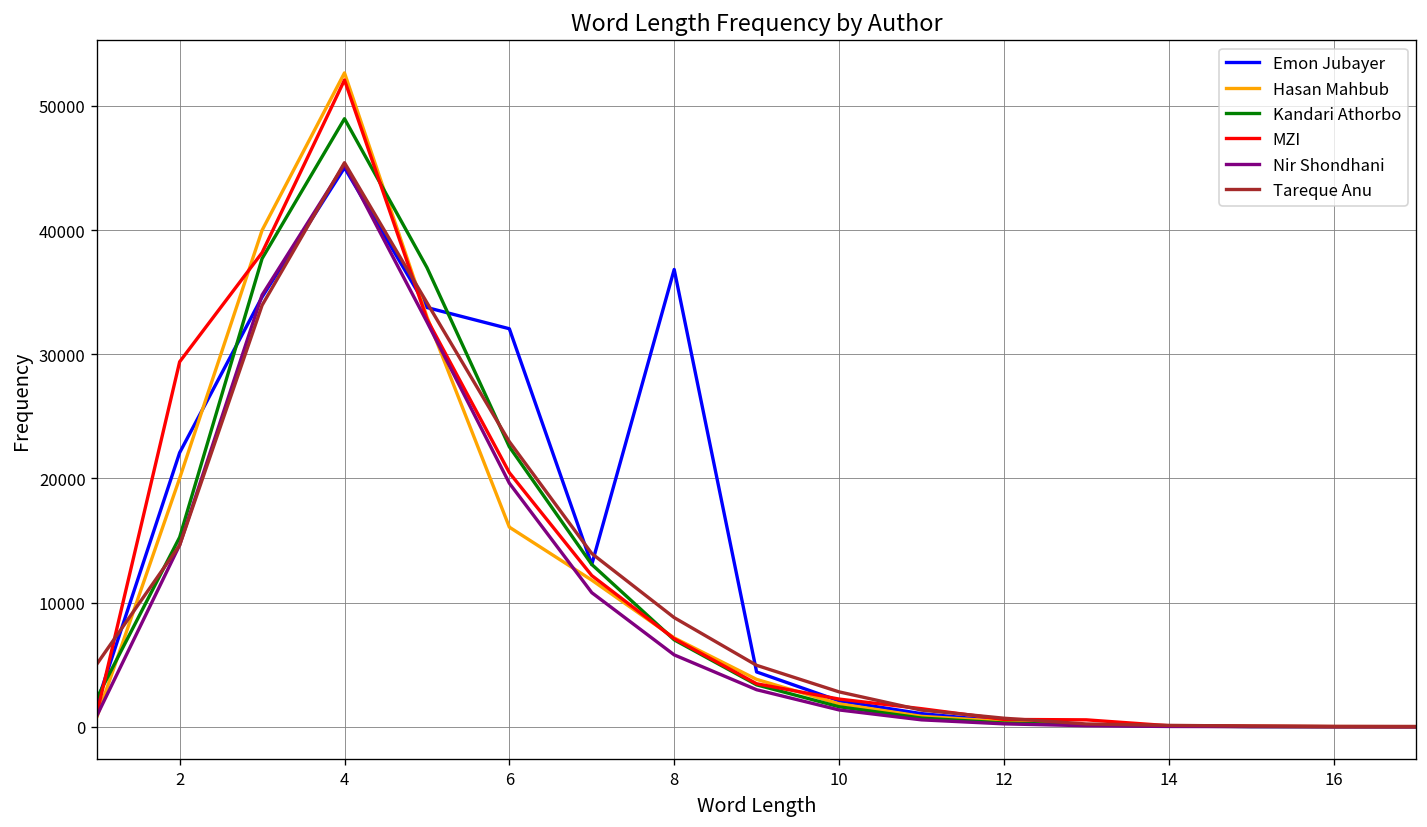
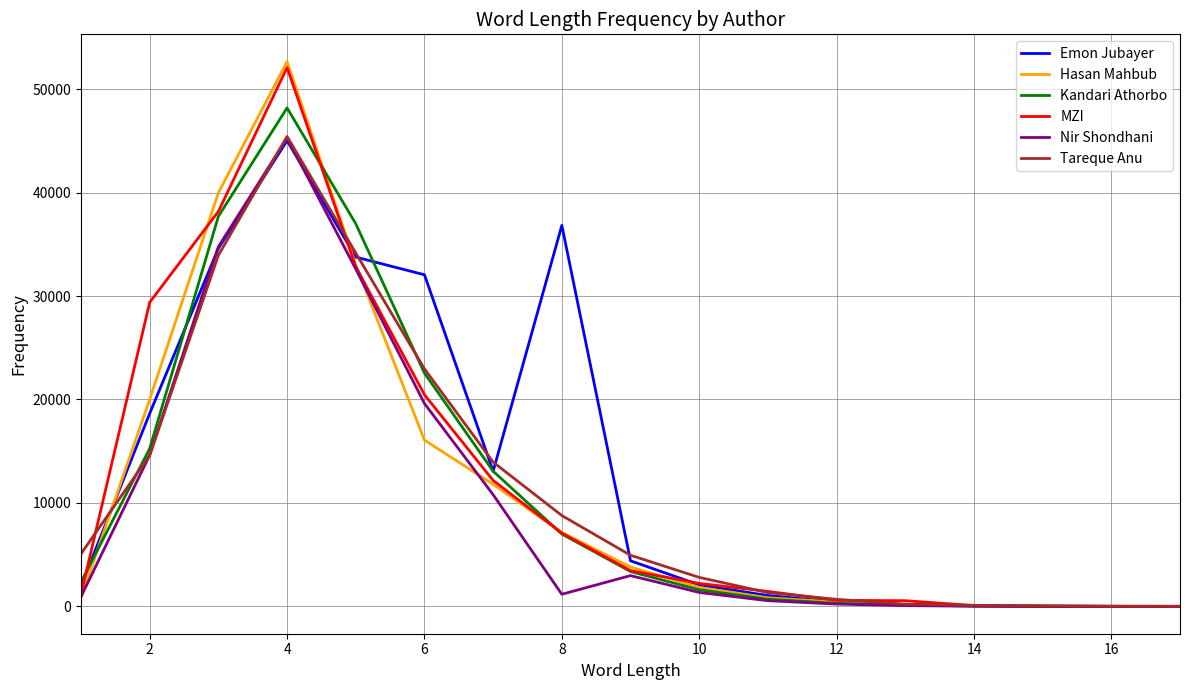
Emon Jubayer, 2: 22100 -> 18700
Kandari Athorbo, 4: 49000 -> 48200
Nir Shondhani, 8: 5800 -> 1200
